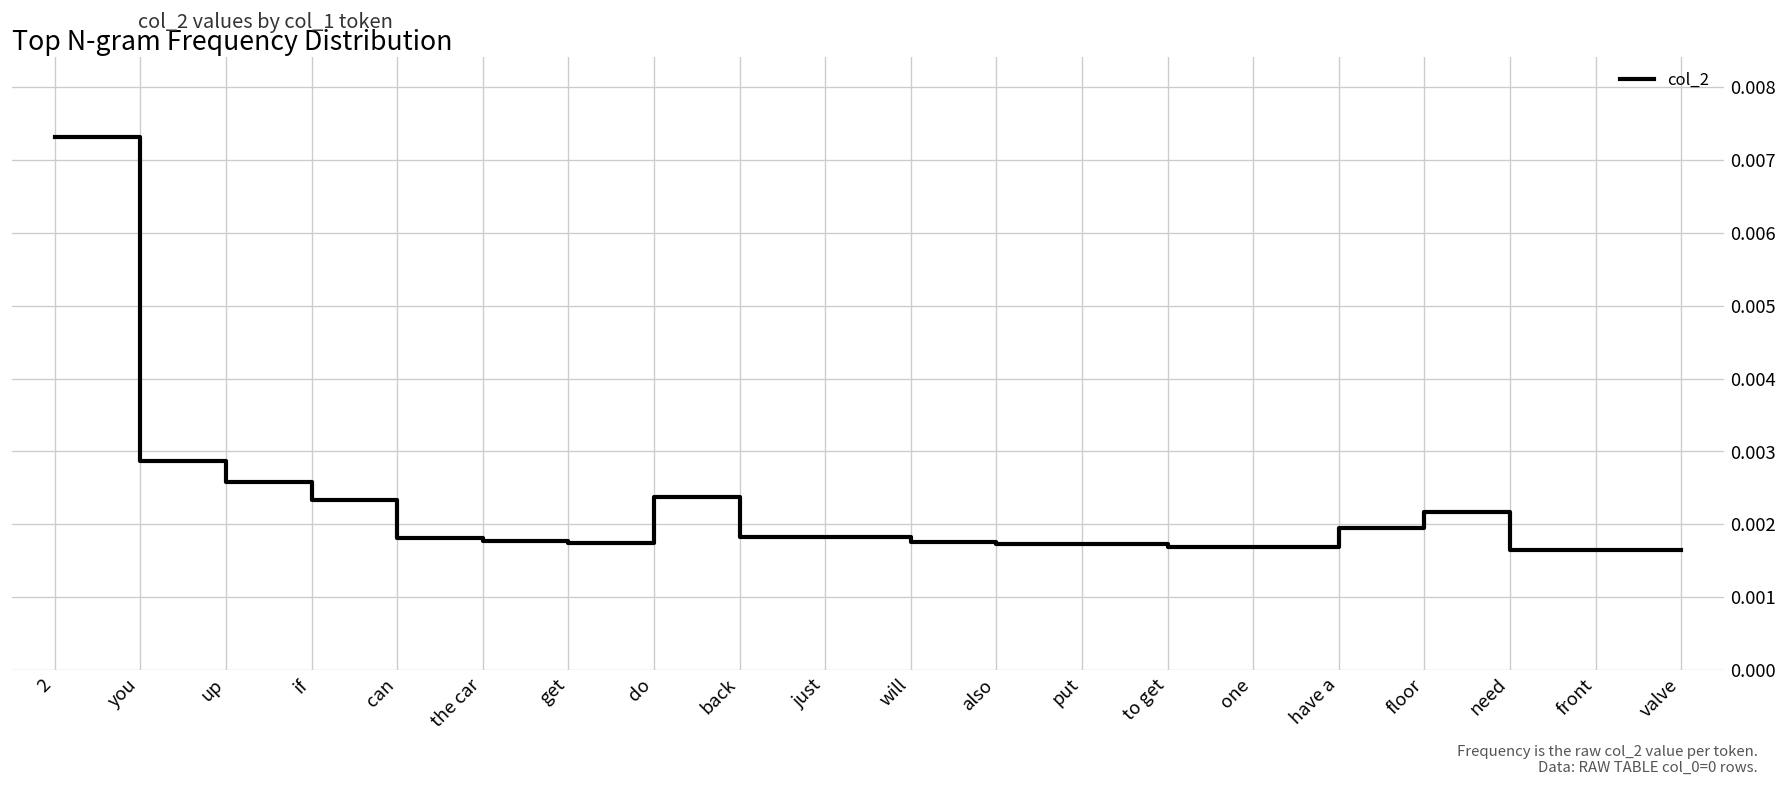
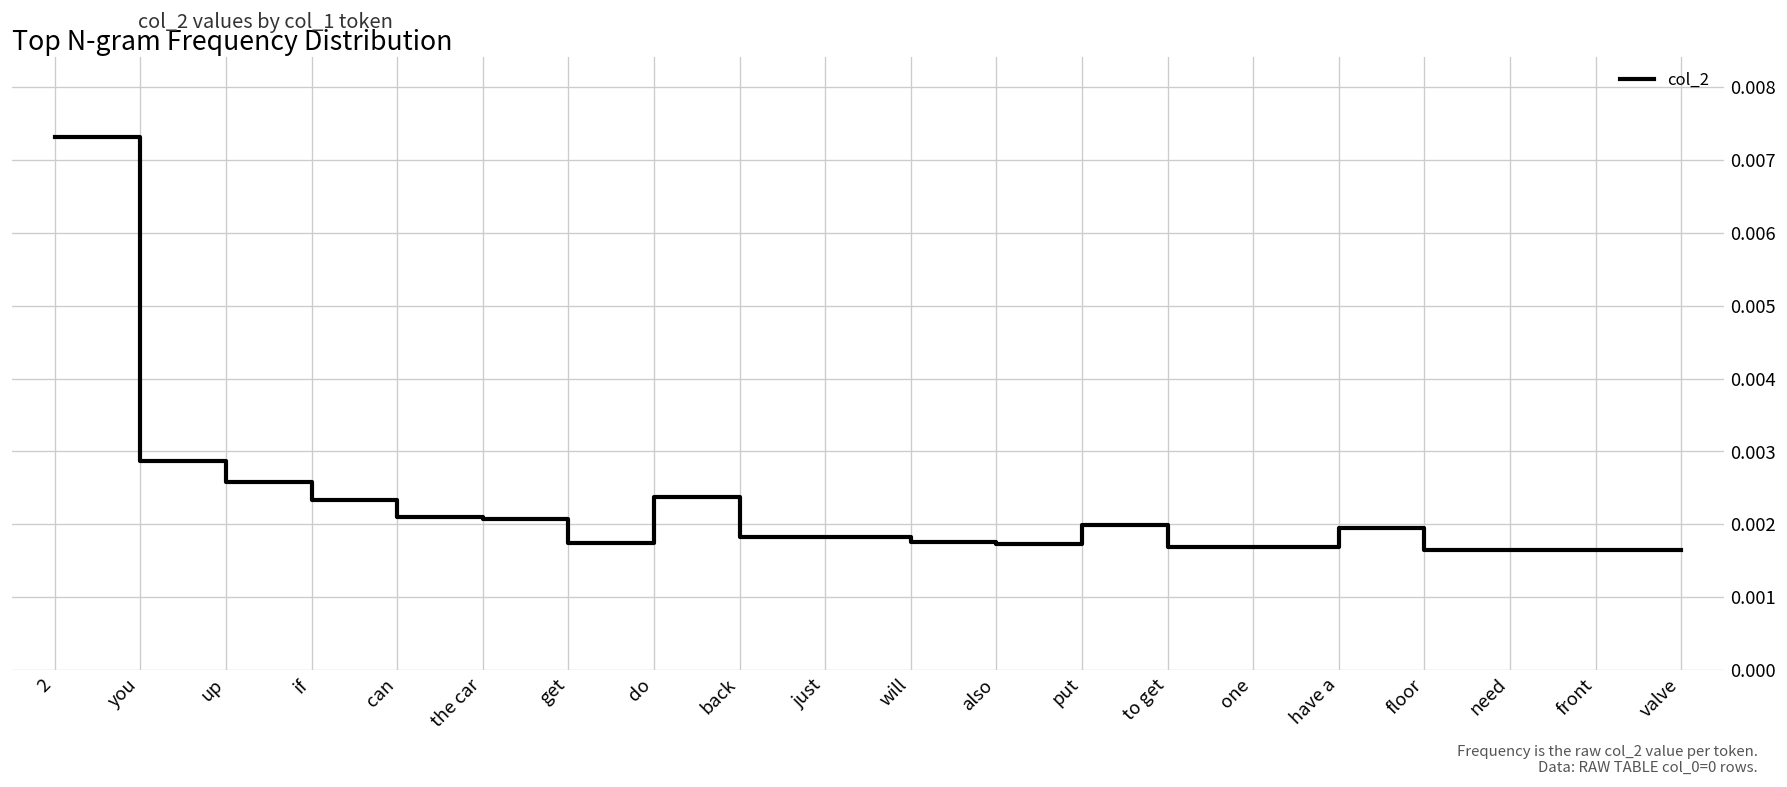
can: 0.0018 -> 0.0021
the car: 0.0018 -> 0.0021
put: 0.0017 -> 0.0020
floor: 0.0022 -> 0.0017
